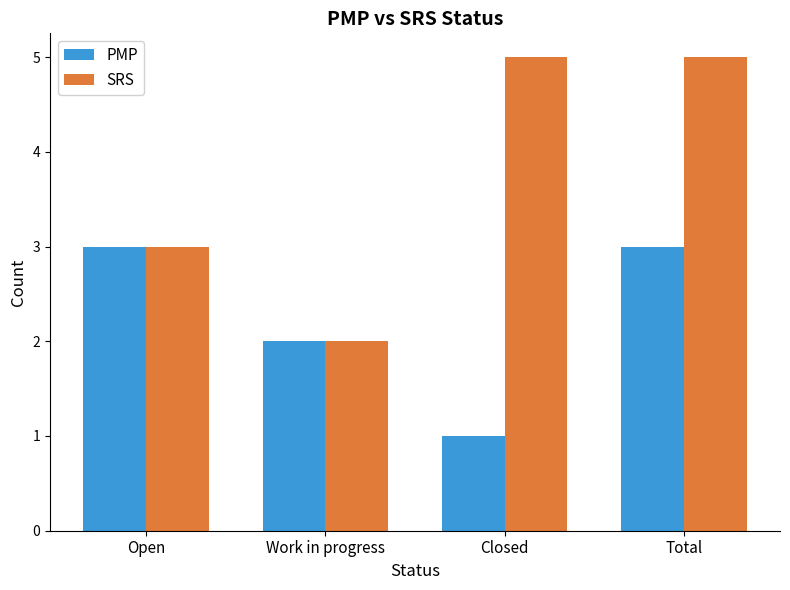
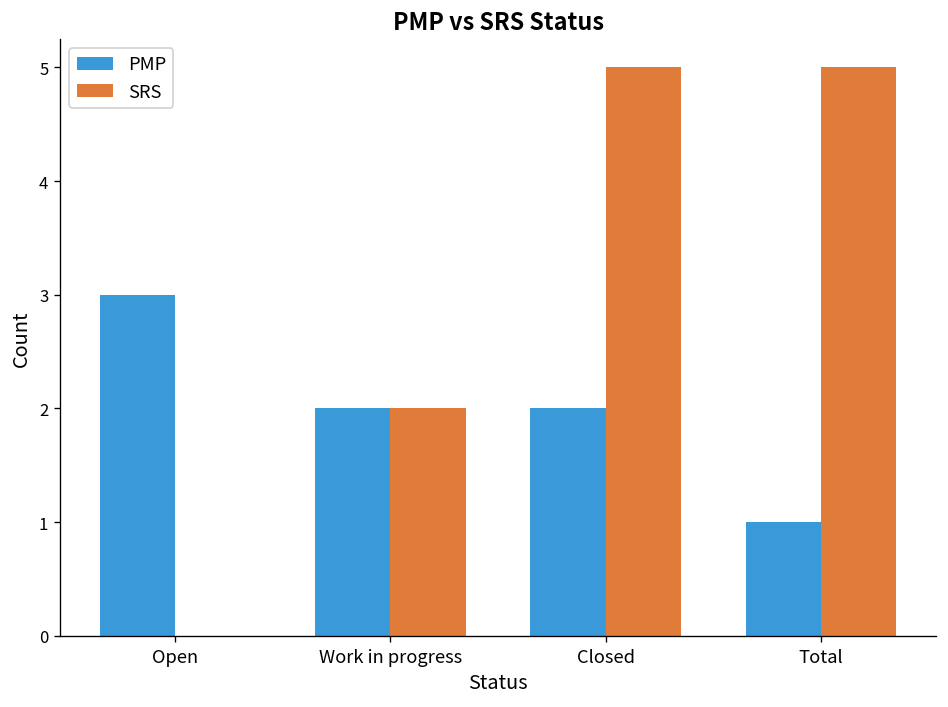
SRS, Open: 3 -> 0
PMP, Closed: 1 -> 2
PMP, Total: 3 -> 1
